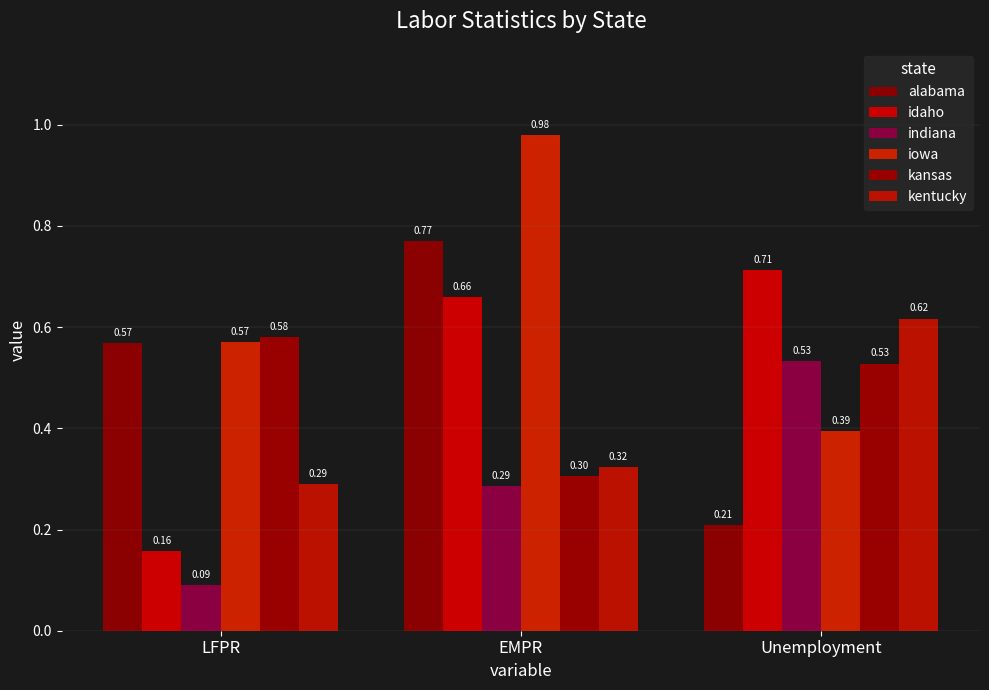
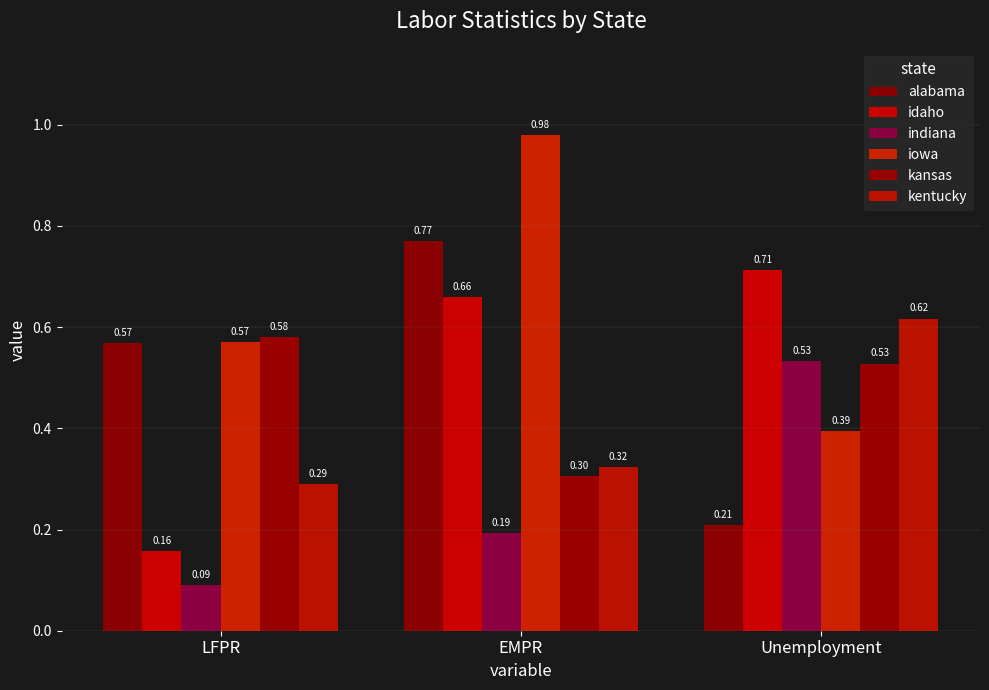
indiana, EMPR: 0.29 -> 0.19
